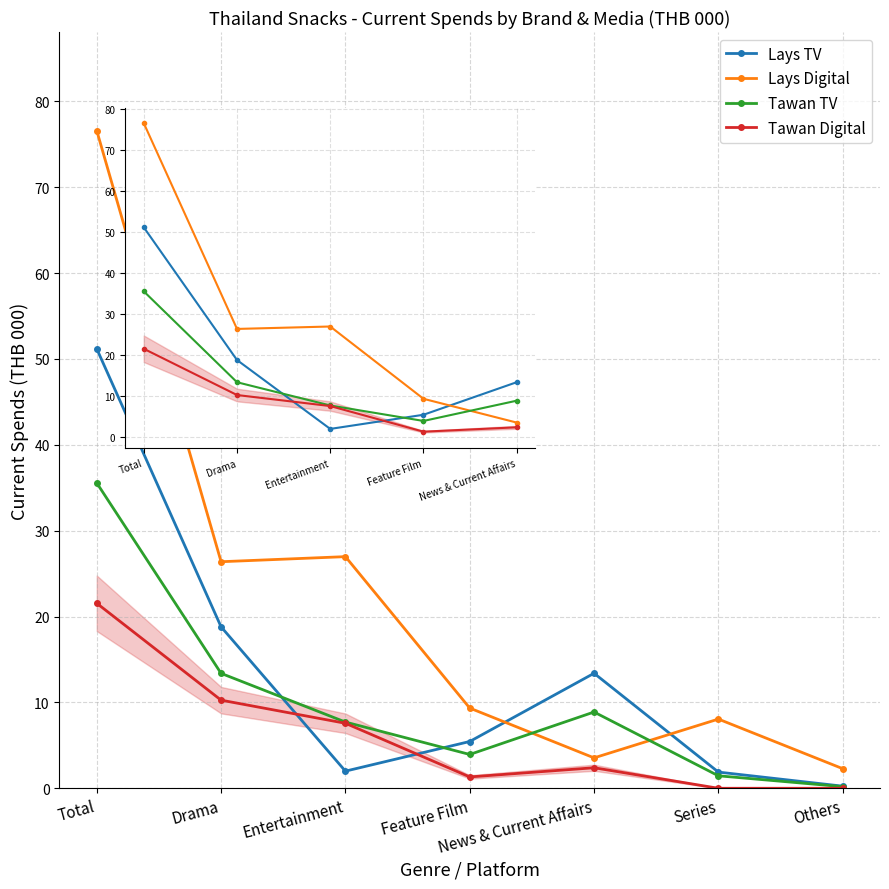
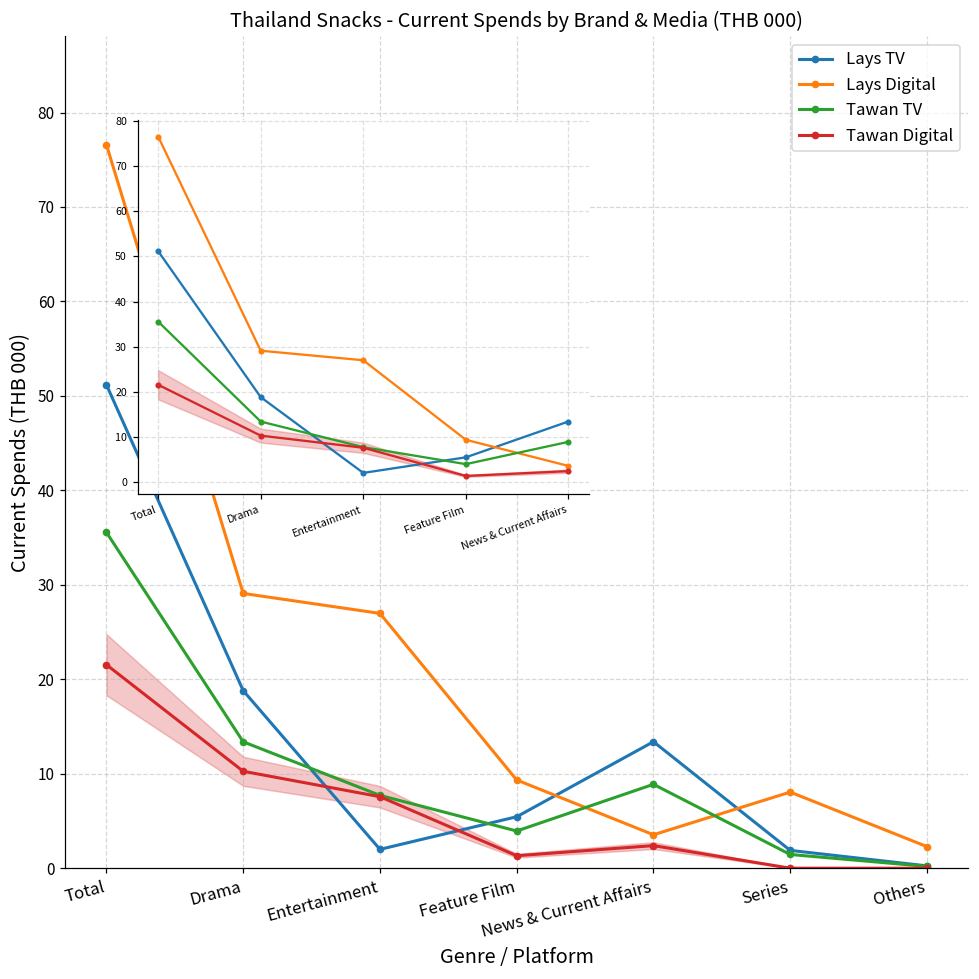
Lays Digital, Drama: 26 -> 29
